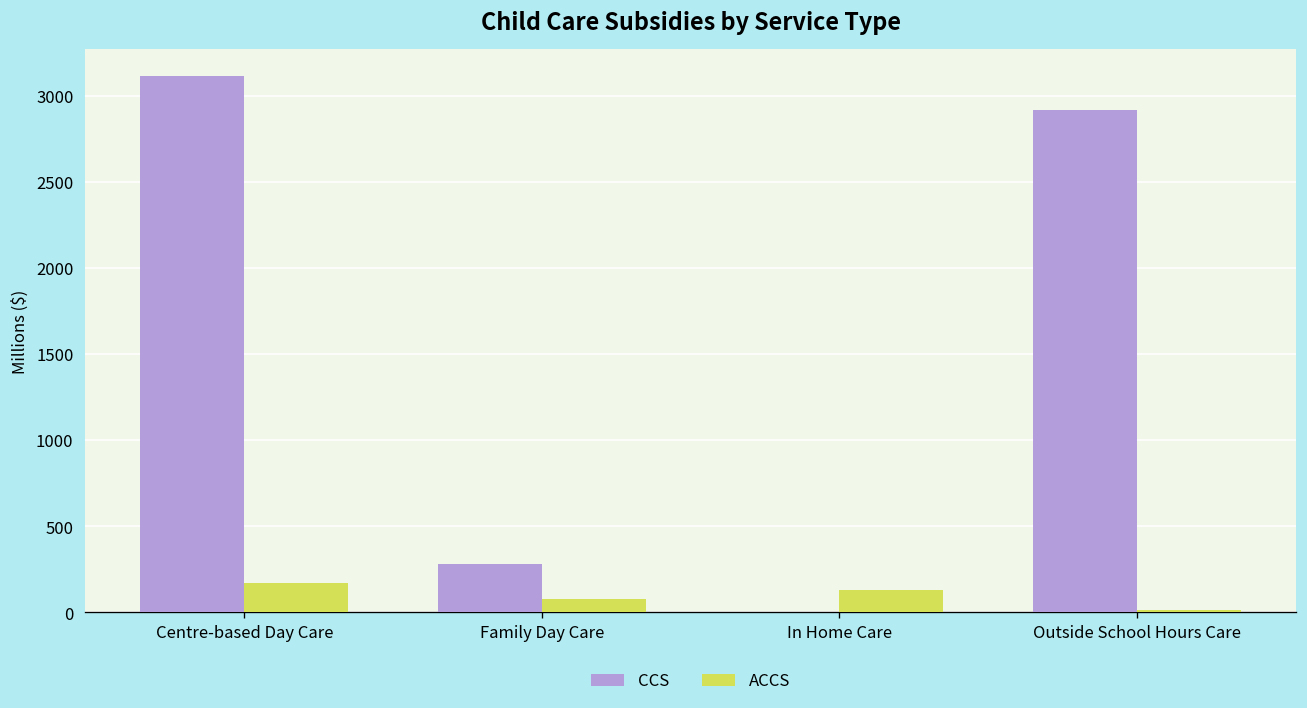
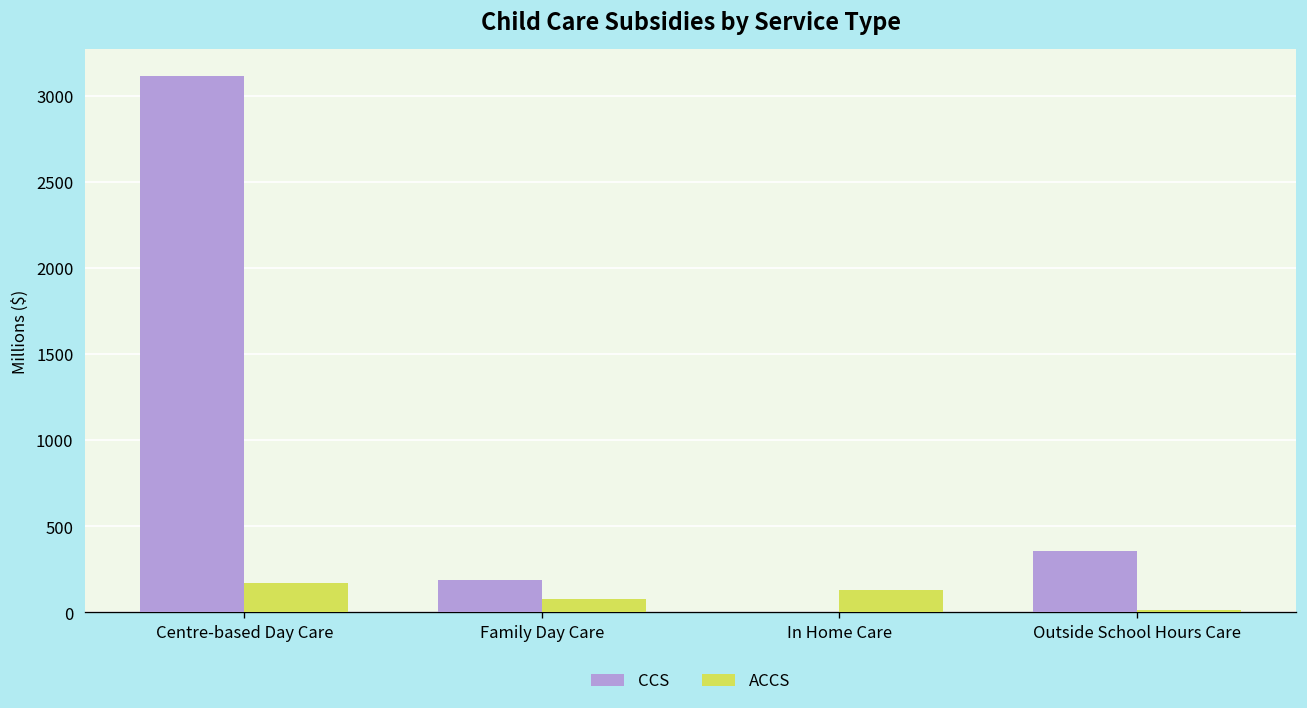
CCS, Family Day Care: 280 -> 190
CCS, Outside School Hours Care: 2920 -> 360
